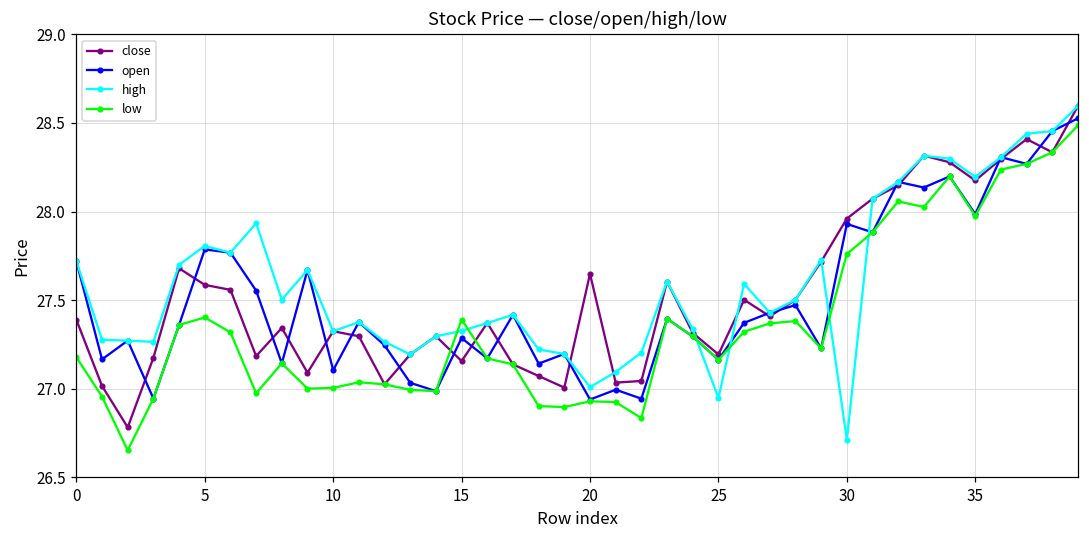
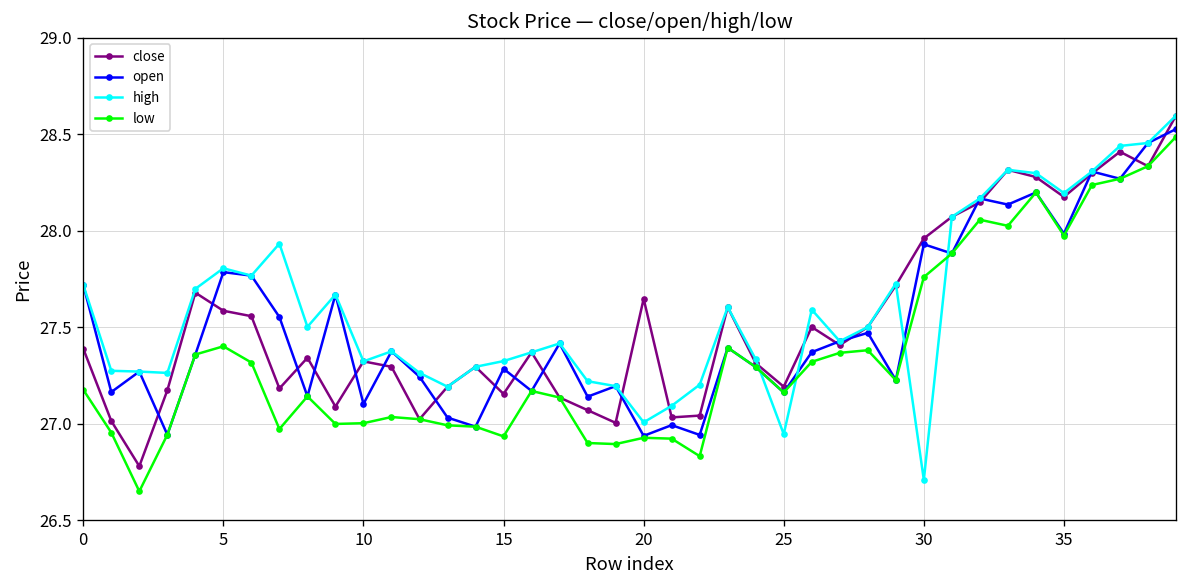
low, 15: 27.39 -> 26.94
